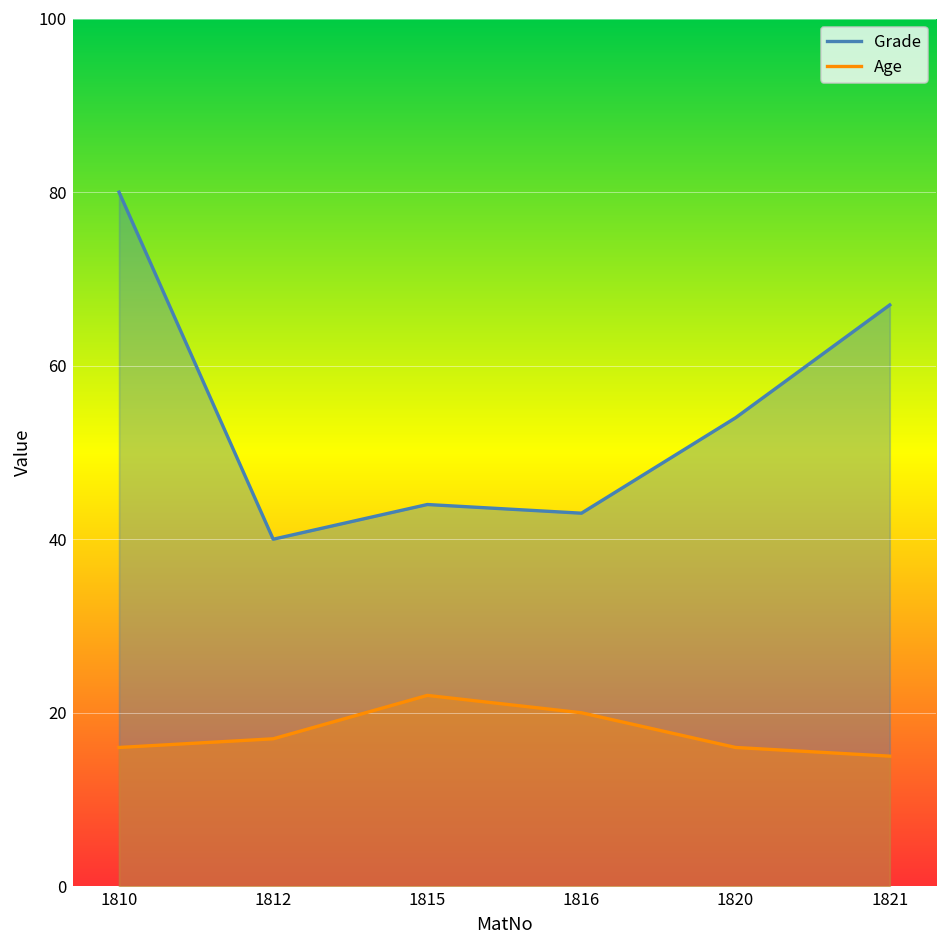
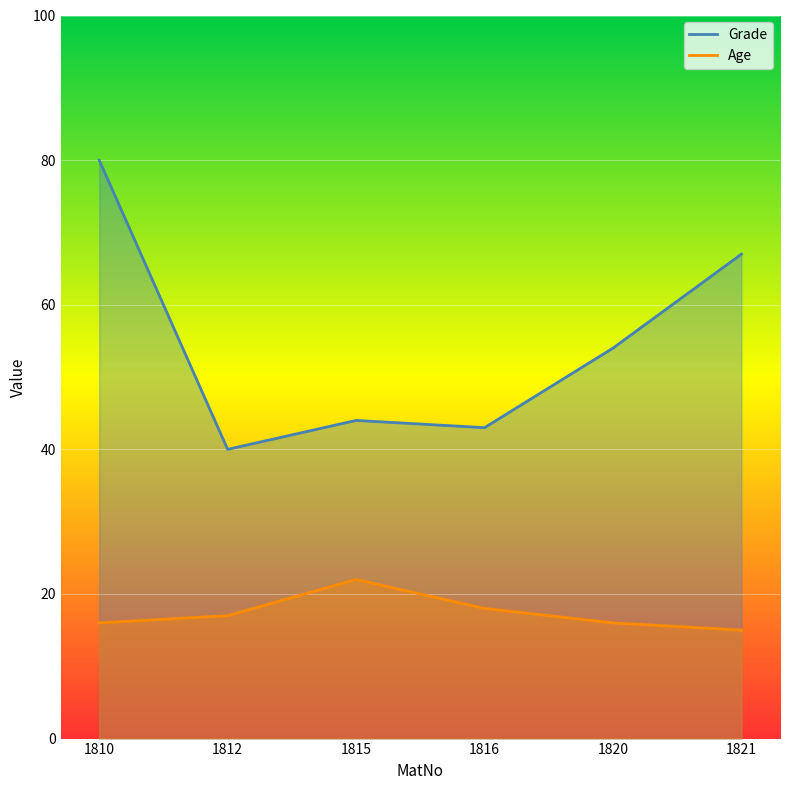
Age, 1816: 20 -> 18
